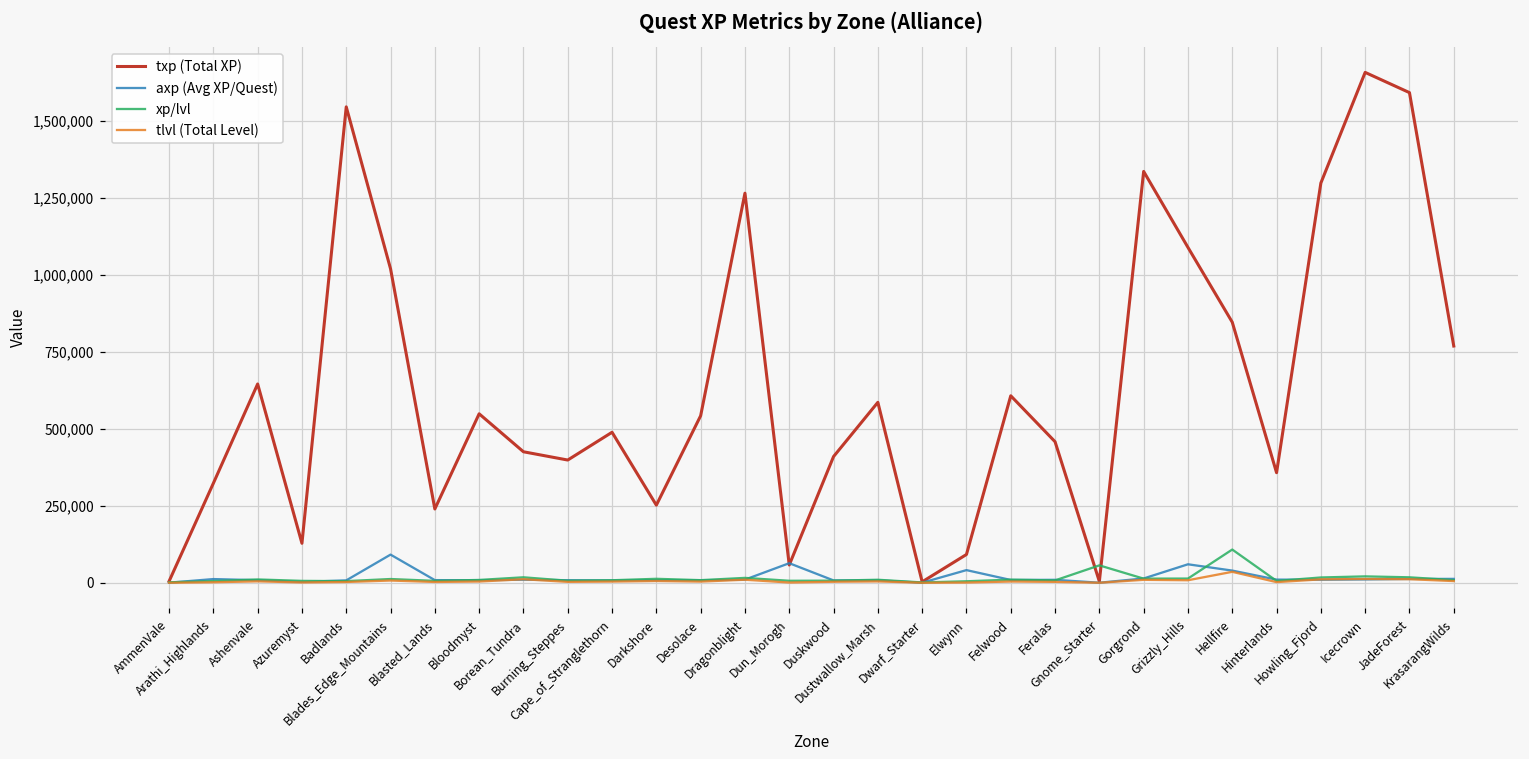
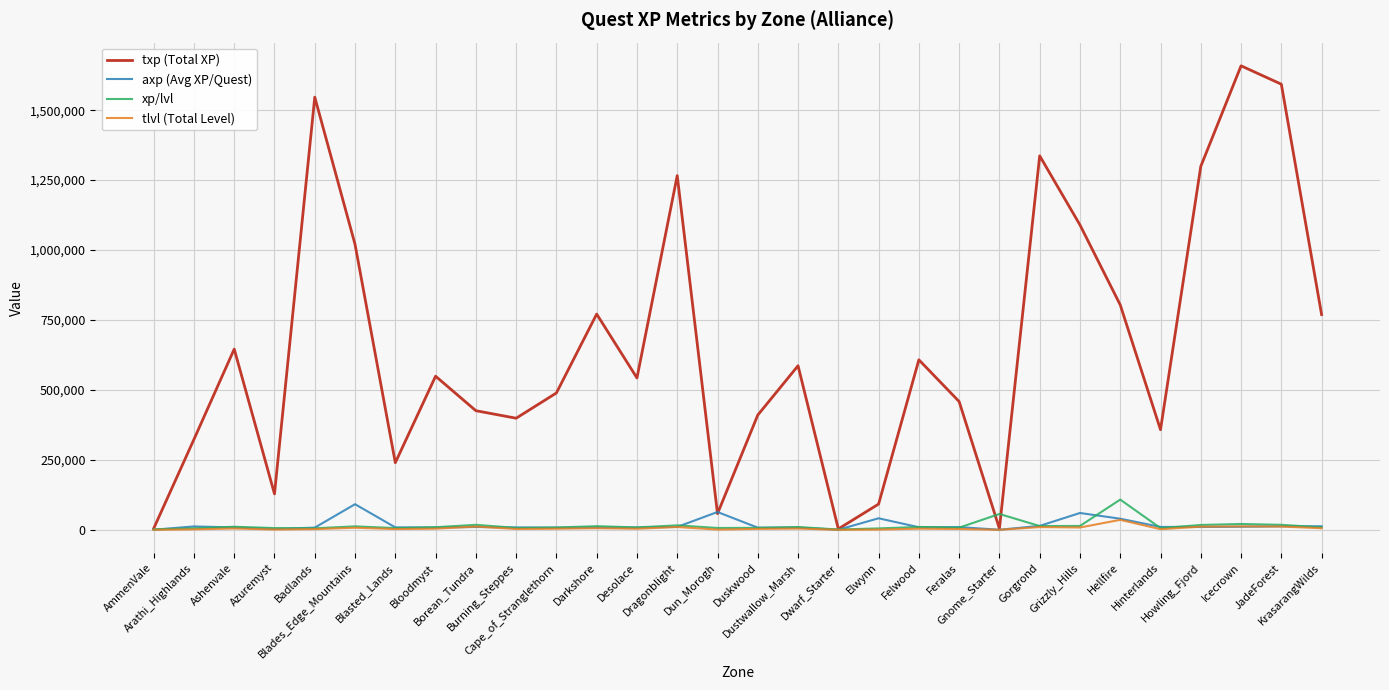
txp (Total XP), Darkshore: 250,000 -> 770,000
txp (Total XP), Hellfire: 850,000 -> 800,000
